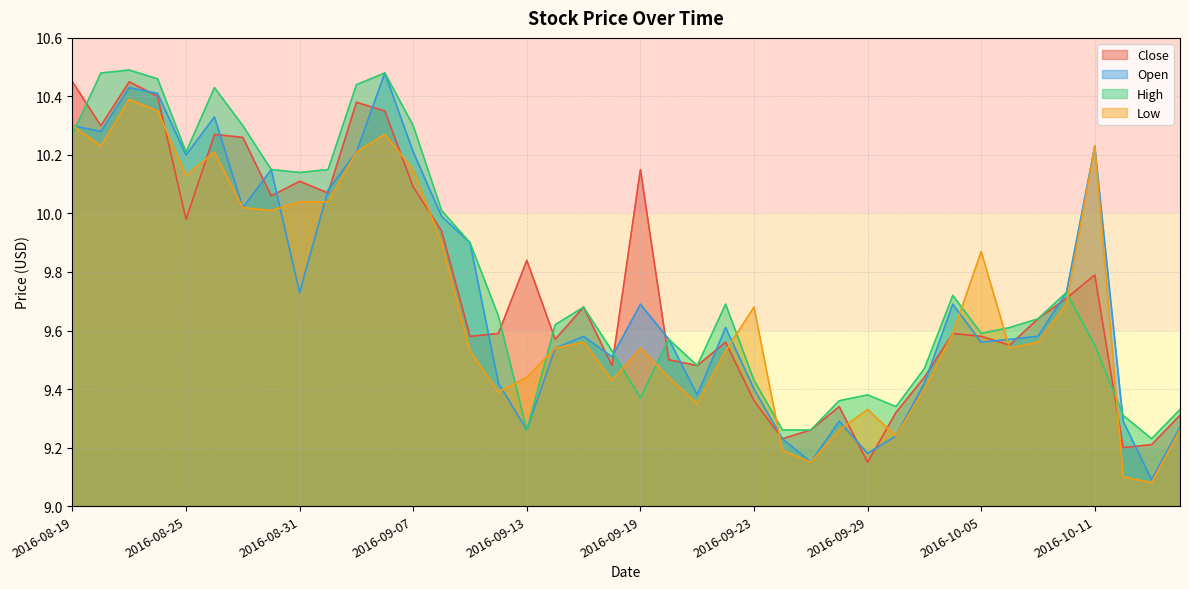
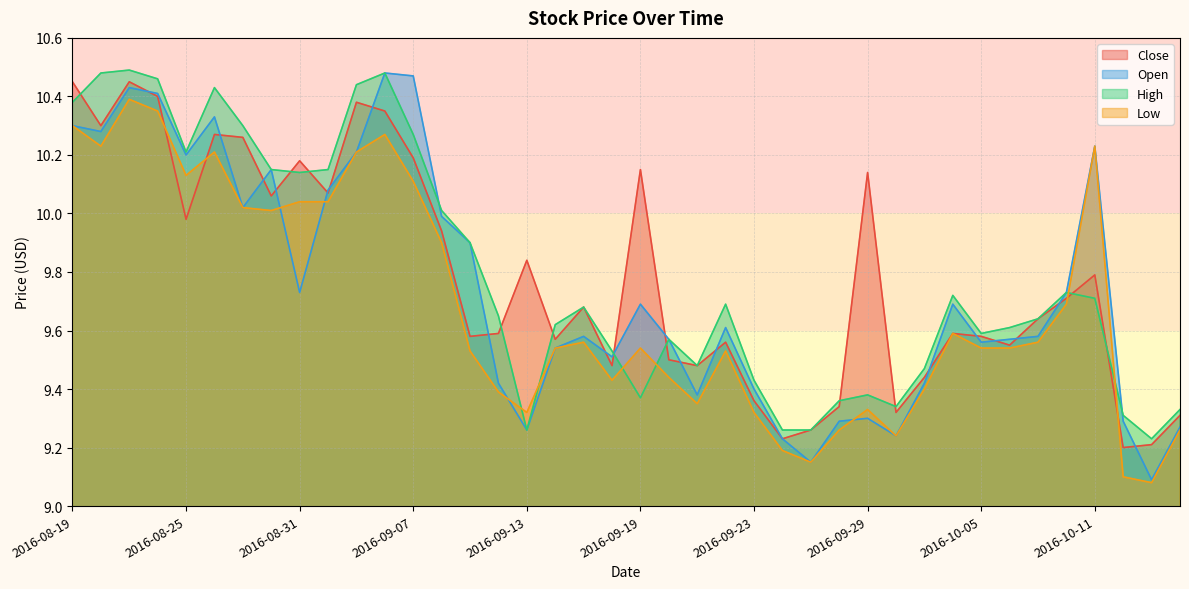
High, 2016-08-19: 10.27 -> 10.38
Close, 2016-08-31: 10.11 -> 10.18
Close, 2016-09-07: 10.09 -> 10.19
Open, 2016-09-07: 10.21 -> 10.47
High, 2016-09-07: 10.30 -> 10.27
Low, 2016-09-07: 10.15 -> 10.11
Low, 2016-09-13: 9.44 -> 9.32
Low, 2016-09-23: 9.68 -> 9.32
Close, 2016-09-29: 9.15 -> 10.14
Open, 2016-09-29: 9.18 -> 9.30
Low, 2016-10-05: 9.87 -> 9.54
High, 2016-10-11: 9.55 -> 9.71
